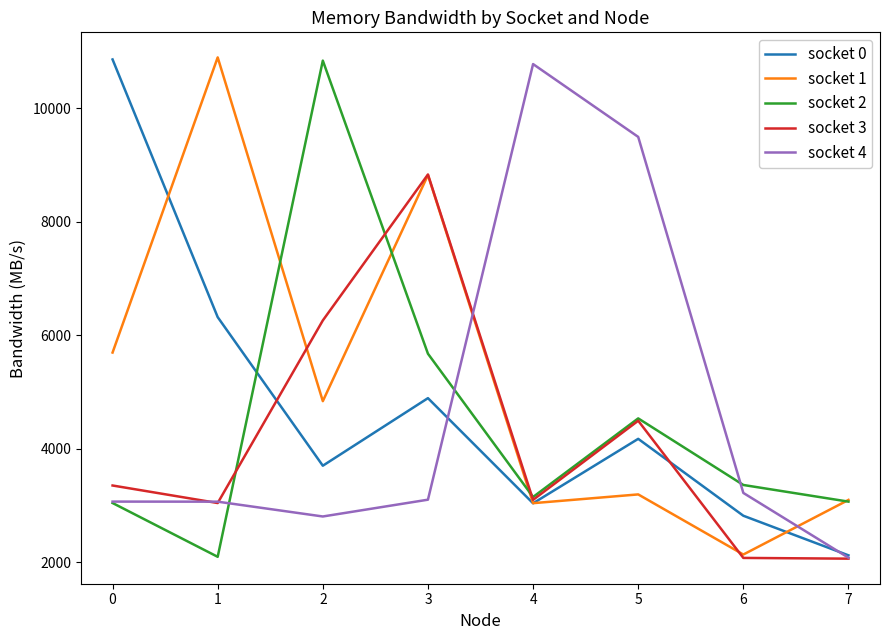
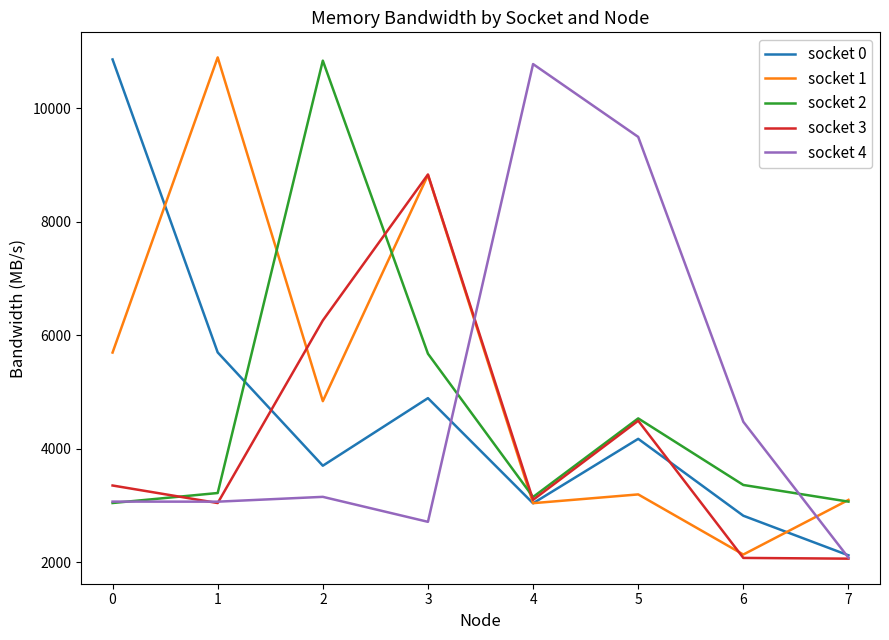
socket 0, 1: 6300 -> 5700
socket 2, 1: 2100 -> 3200
socket 4, 2: 2800 -> 3200
socket 4, 3: 3100 -> 2700
socket 4, 6: 3200 -> 4500
